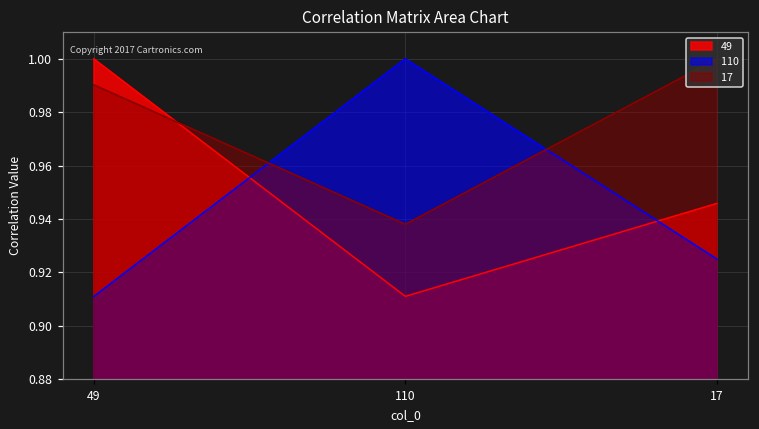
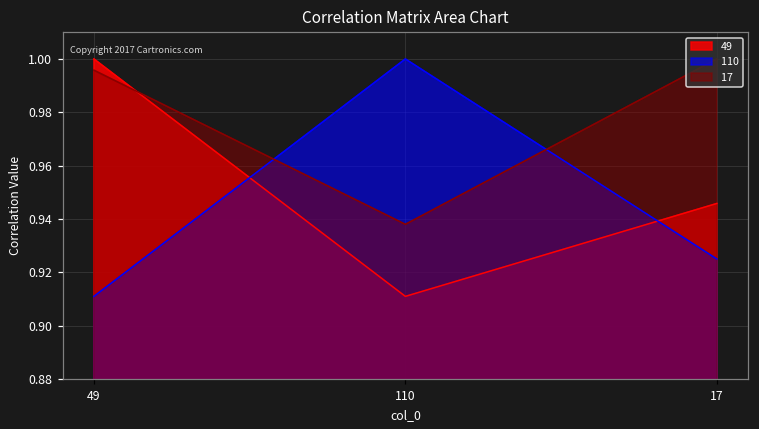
17, 49: 0.990 -> 0.996
